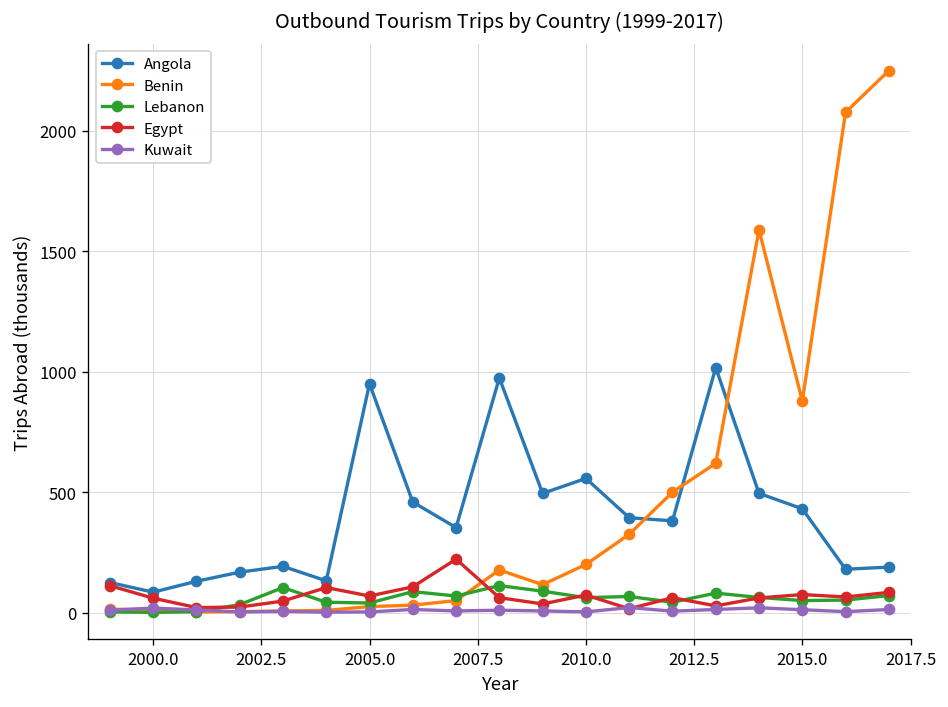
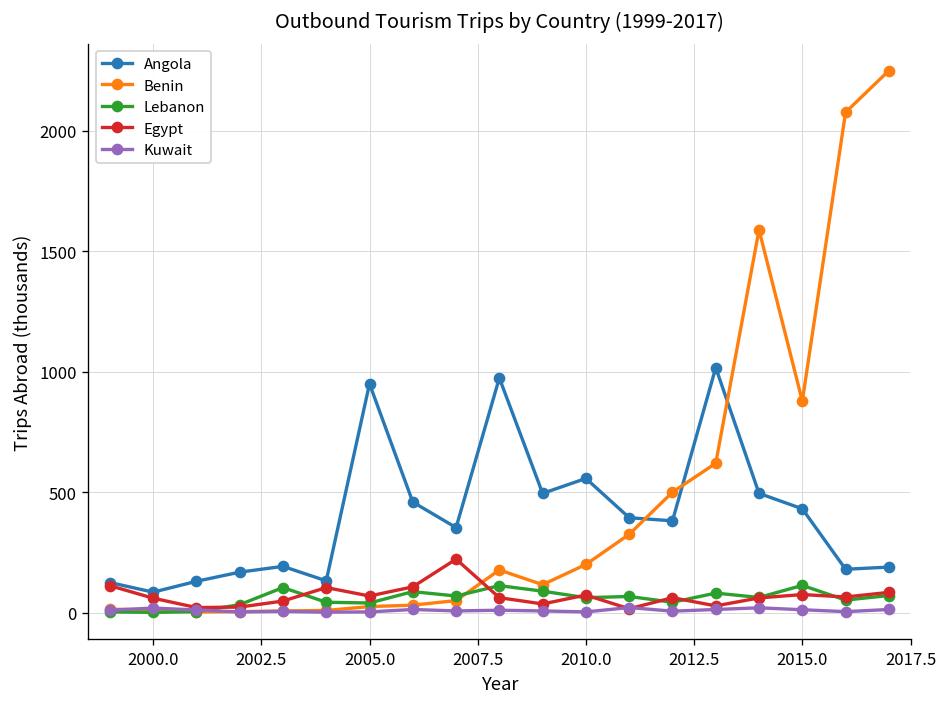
Lebanon, 2015.0: 50 -> 110
